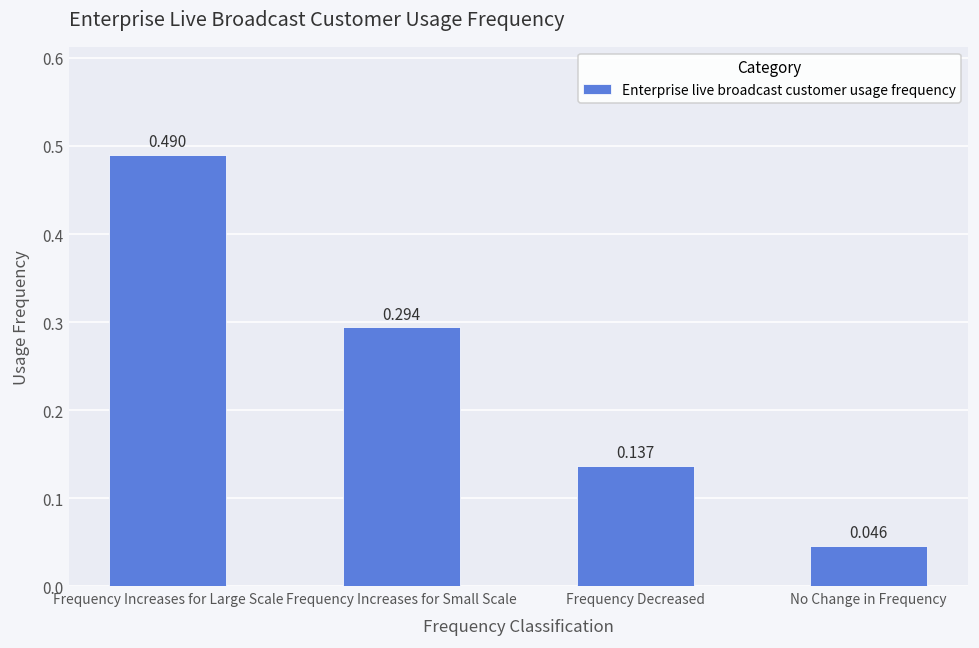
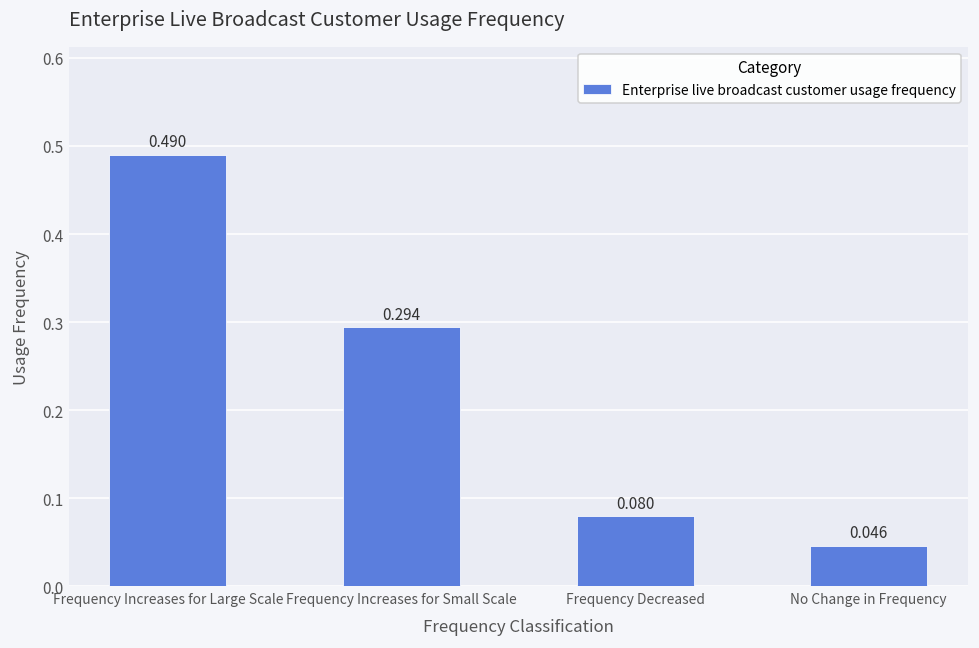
Frequency Decreased: 0.137 -> 0.080
